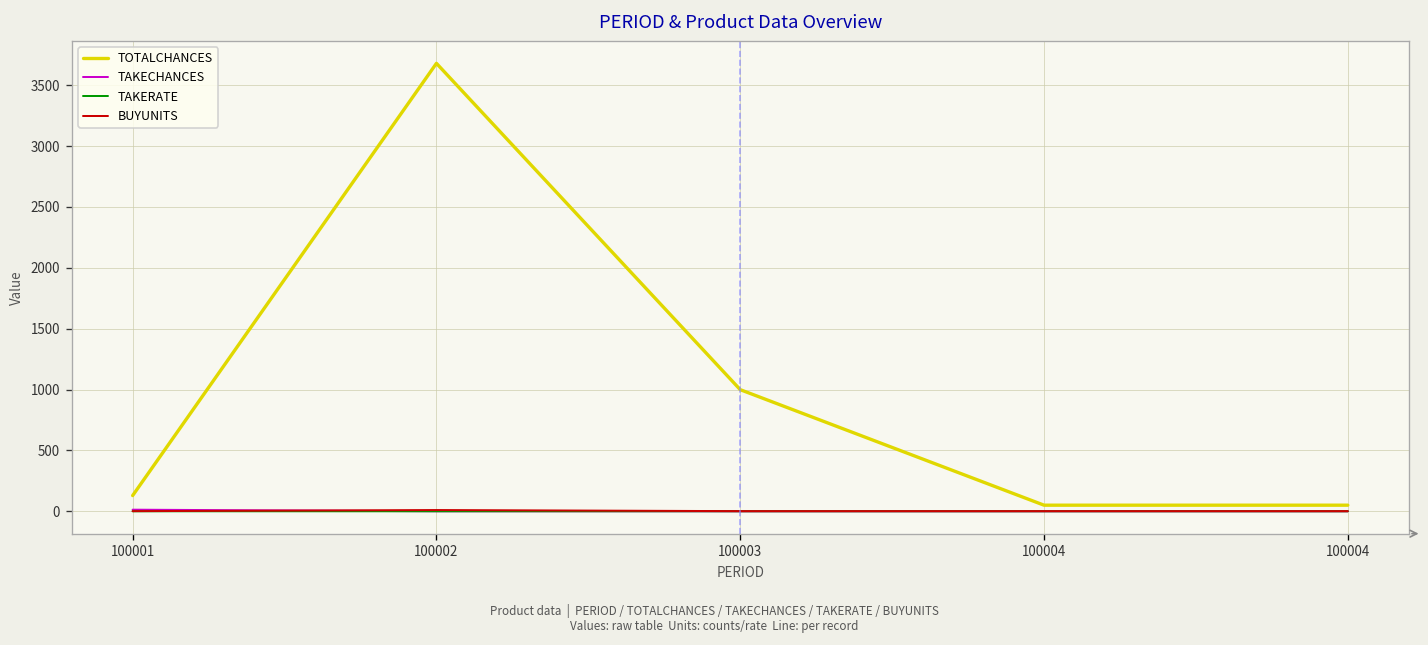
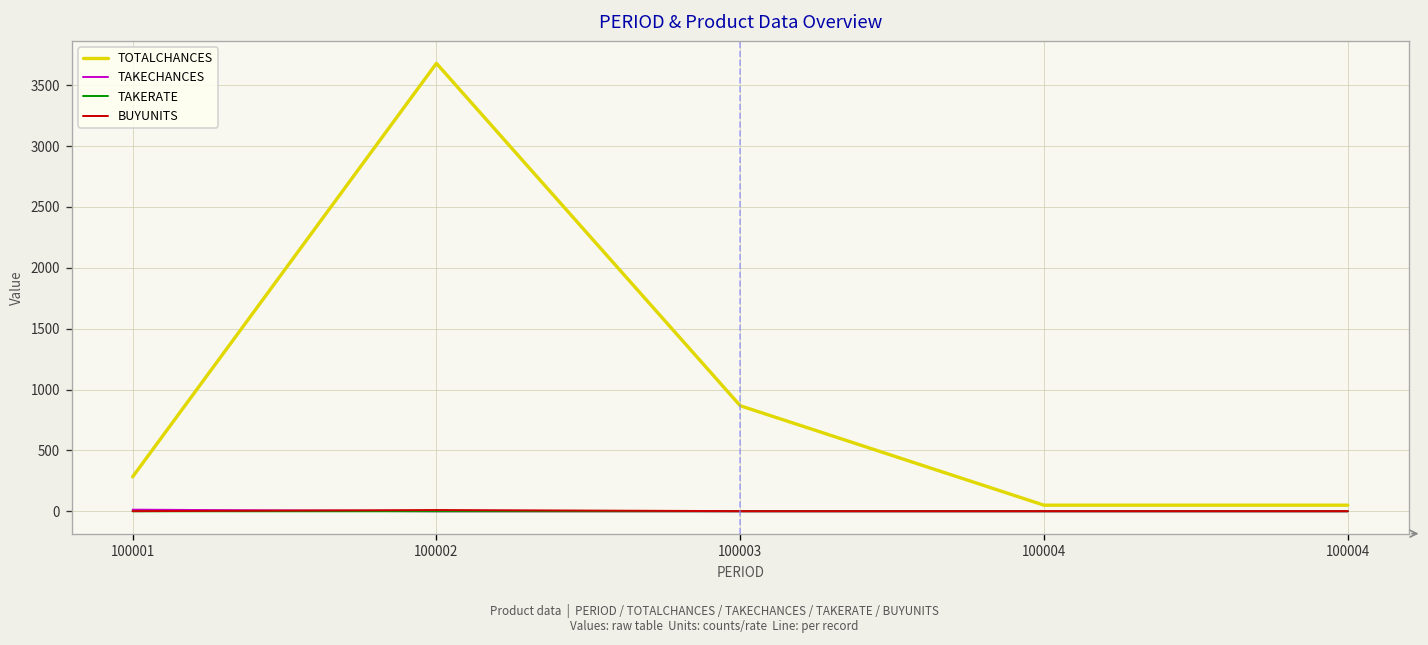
TOTALCHANCES, 100001: 130 -> 280
TOTALCHANCES, 100003: 1000 -> 870
